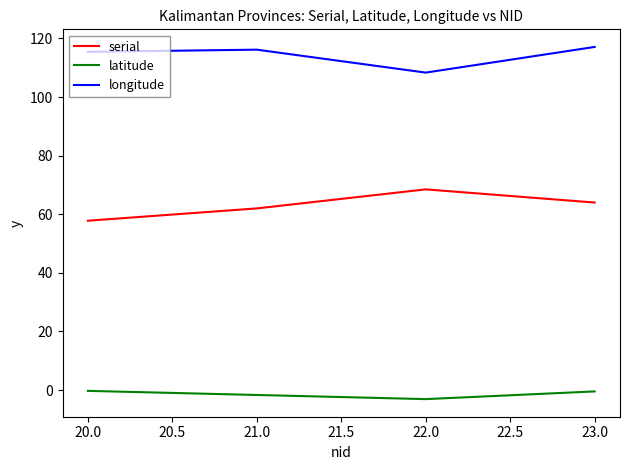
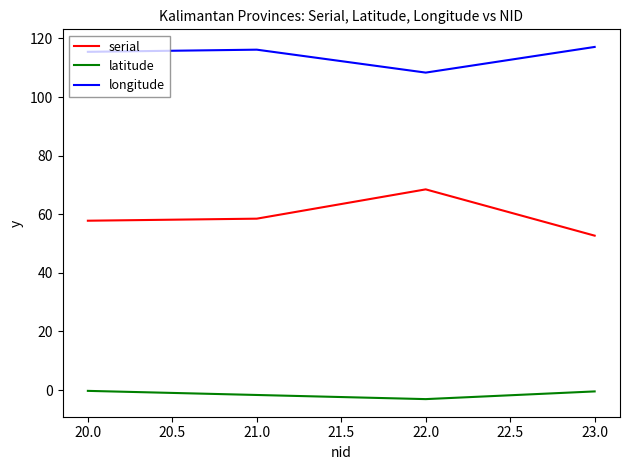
serial, 21.0: 62 -> 59
serial, 23.0: 64 -> 53
